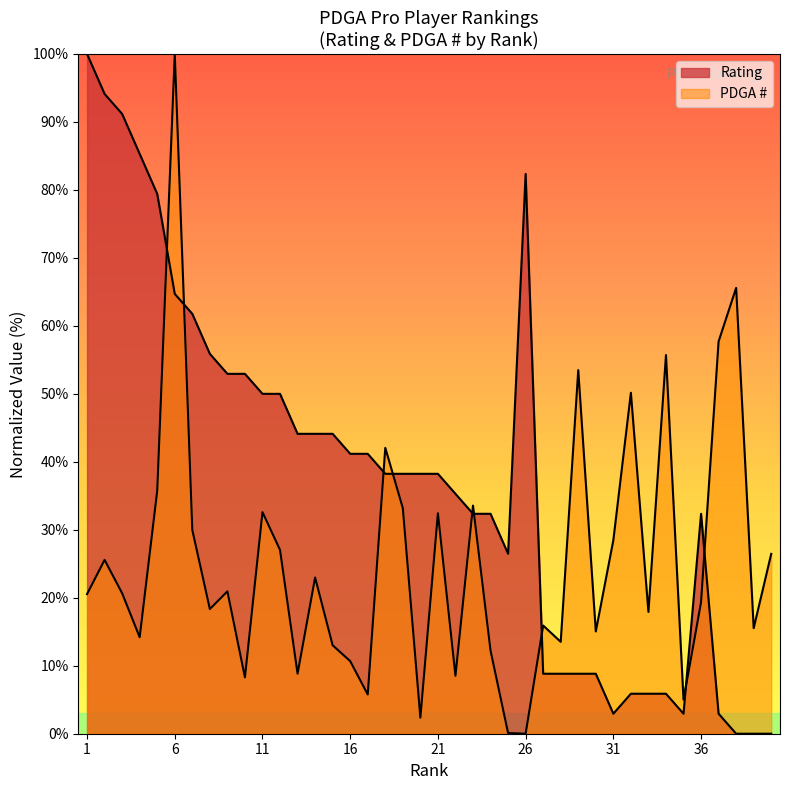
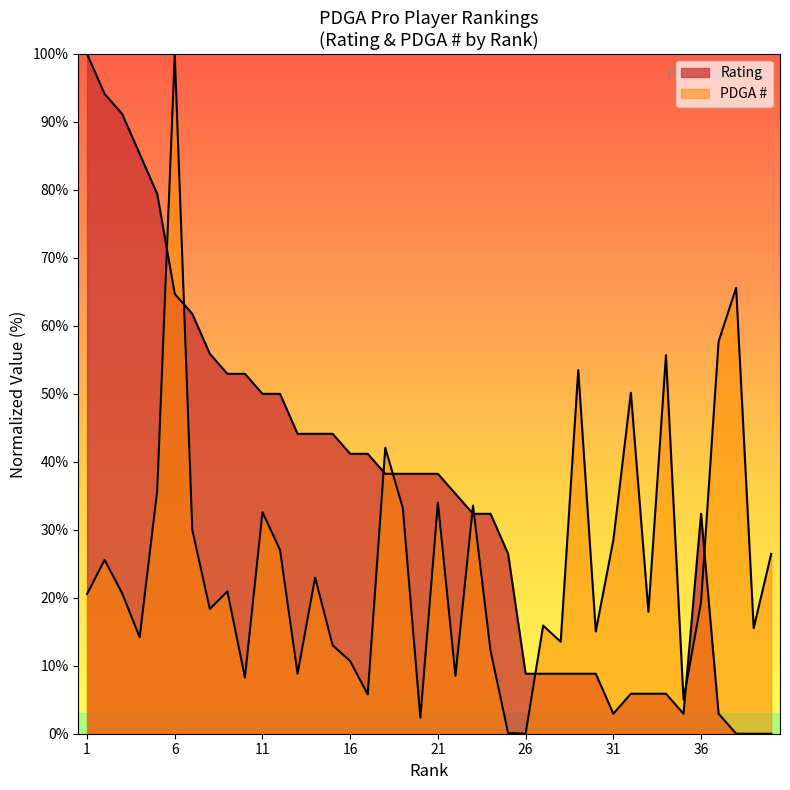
PDGA #, 21: 32% -> 34%
Rating, 26: 82% -> 9%
